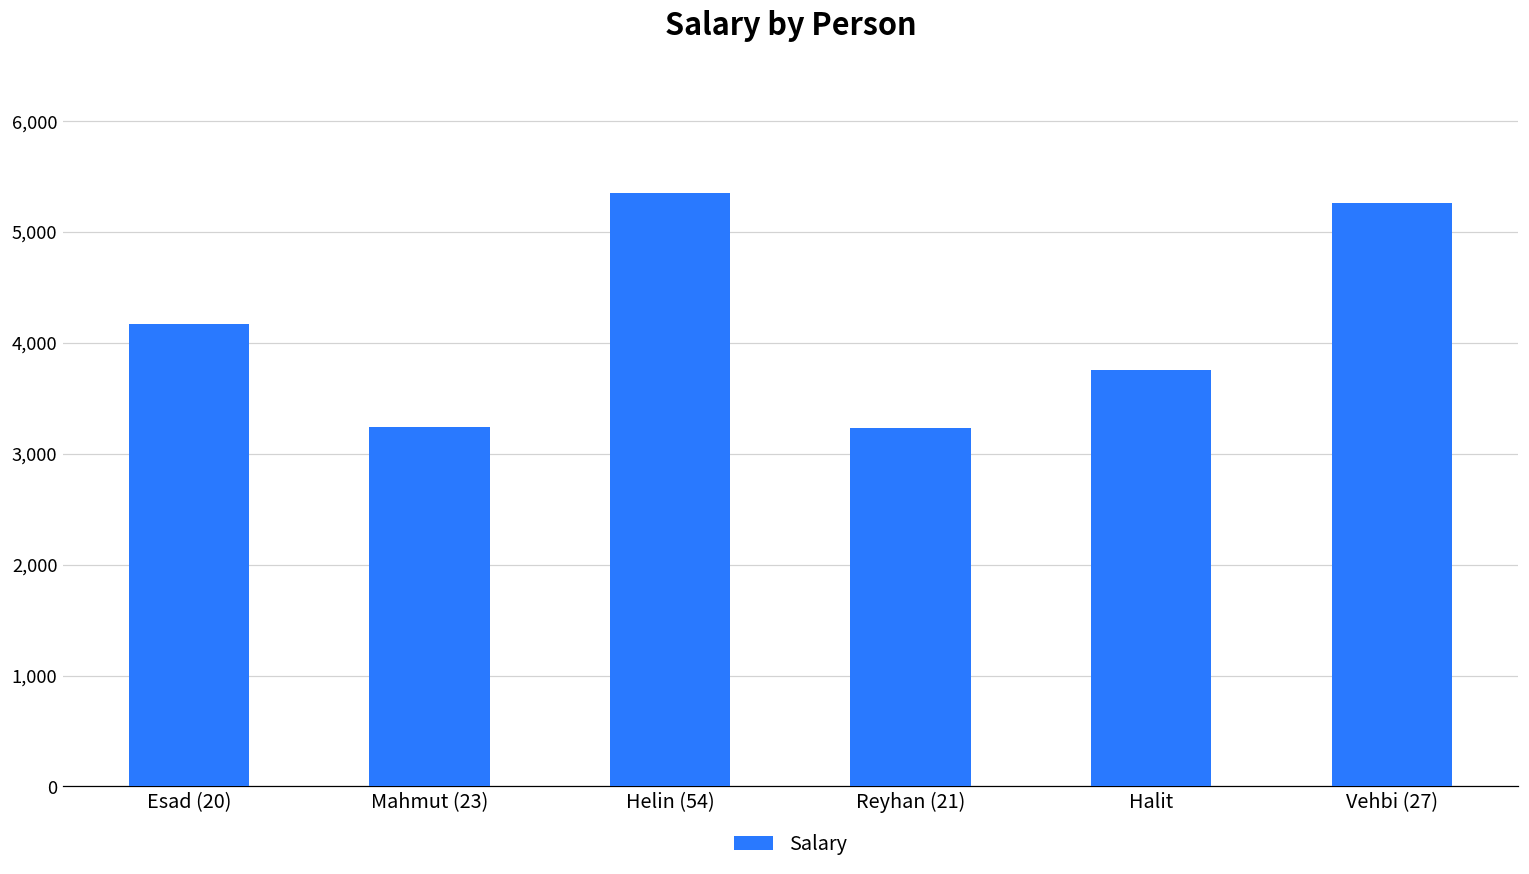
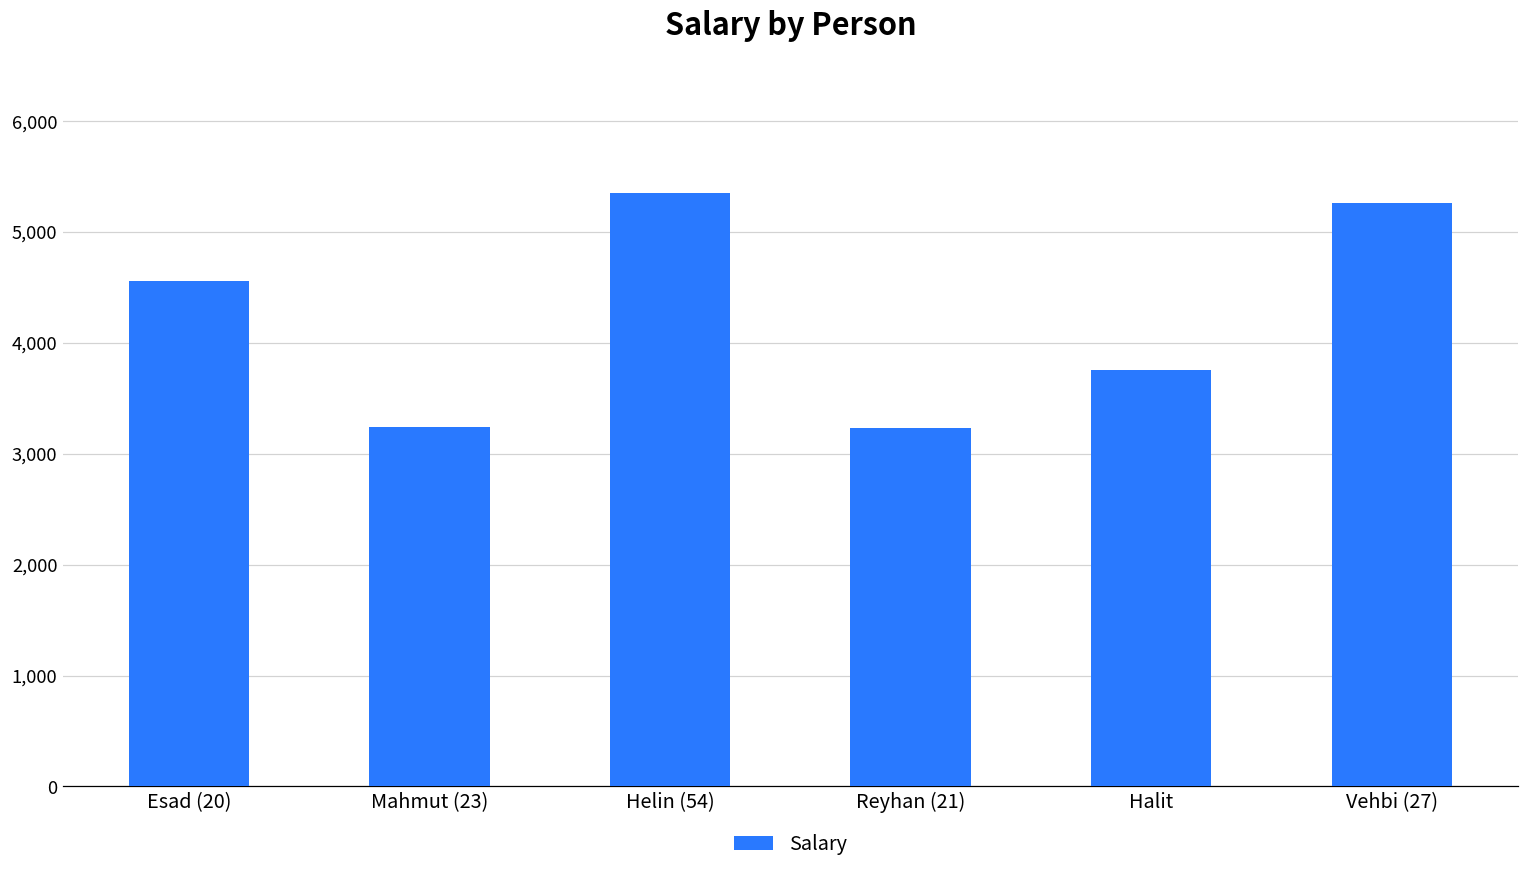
Esad (20): 4,170 -> 4,560
